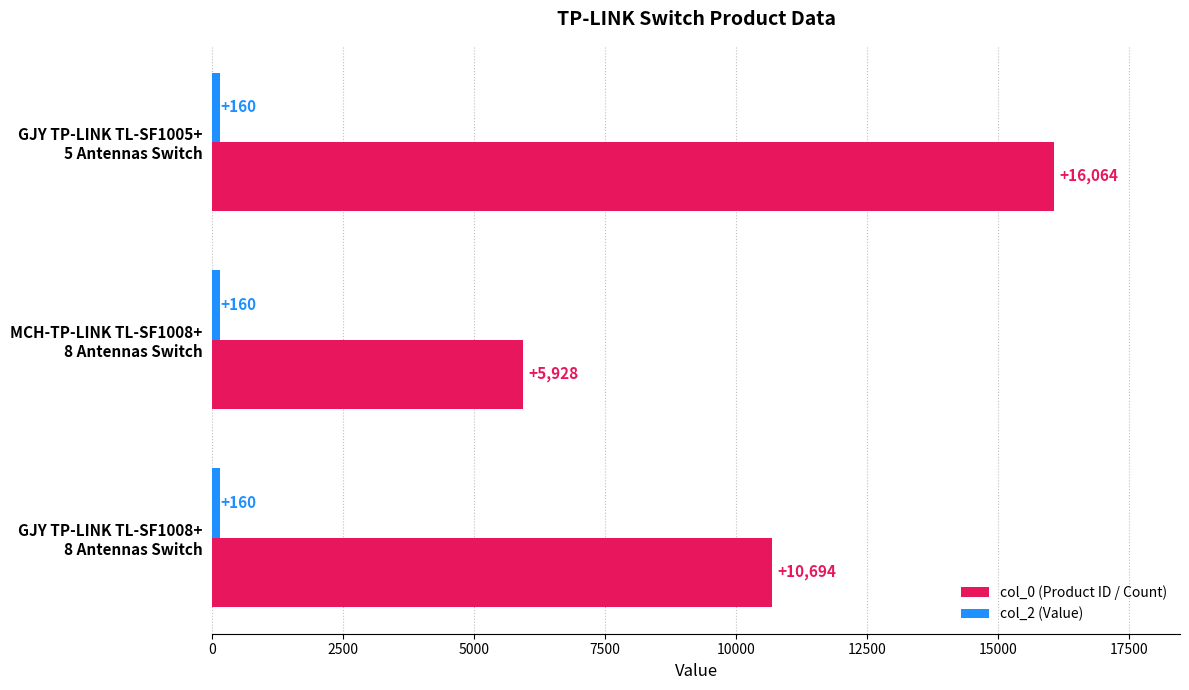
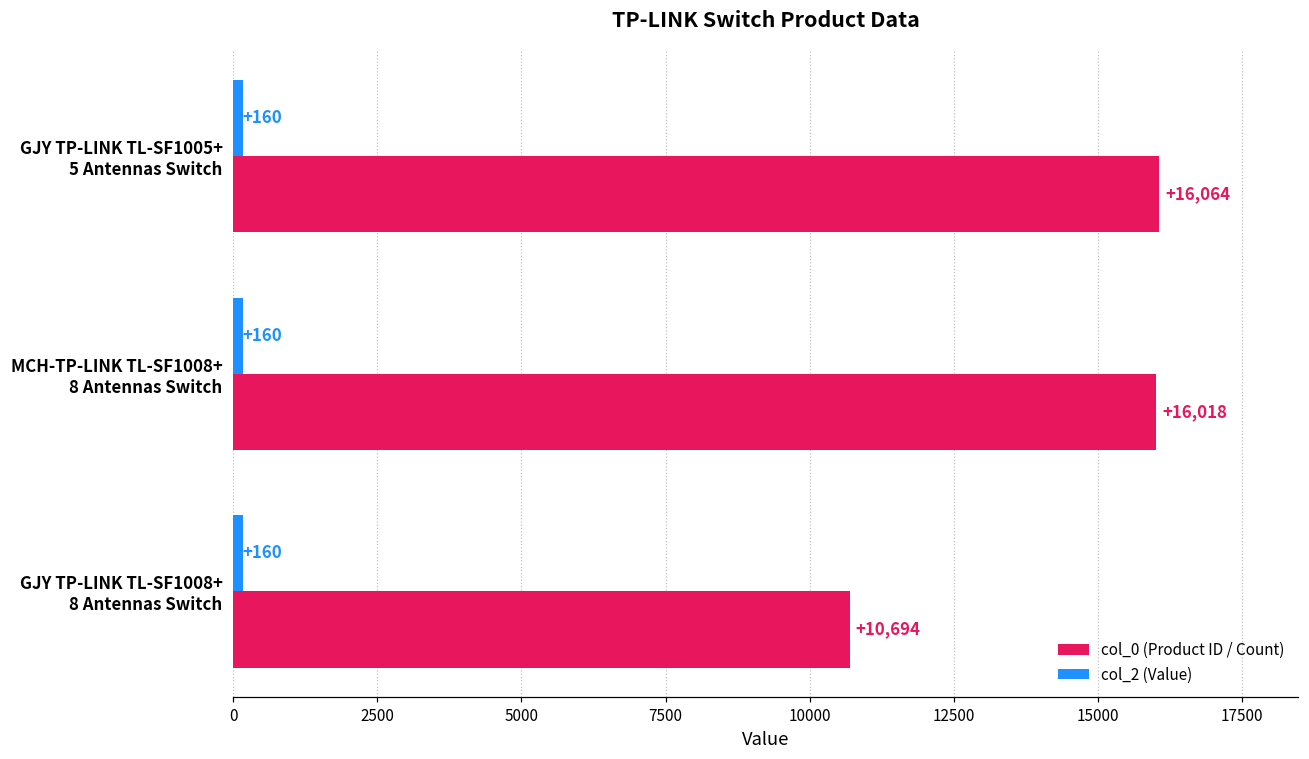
col_0 (Product ID / Count), MCH-TP-LINK TL-SF1008+ 8 Antennas Switch: +5,928 -> +16,018
